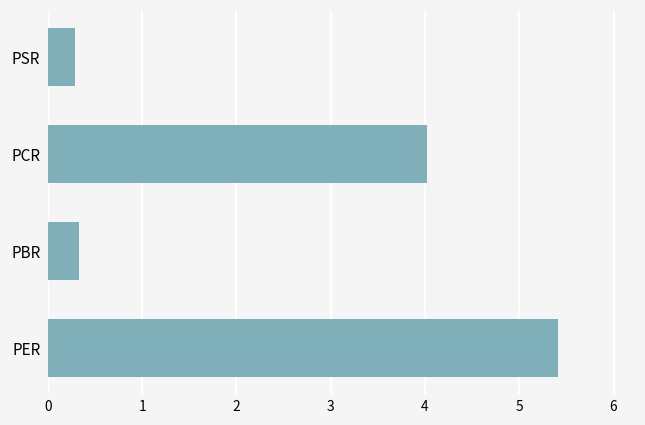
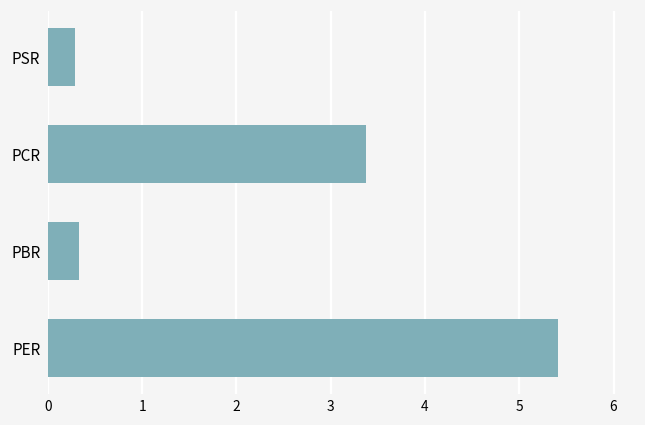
PCR: 4.0 -> 3.4
